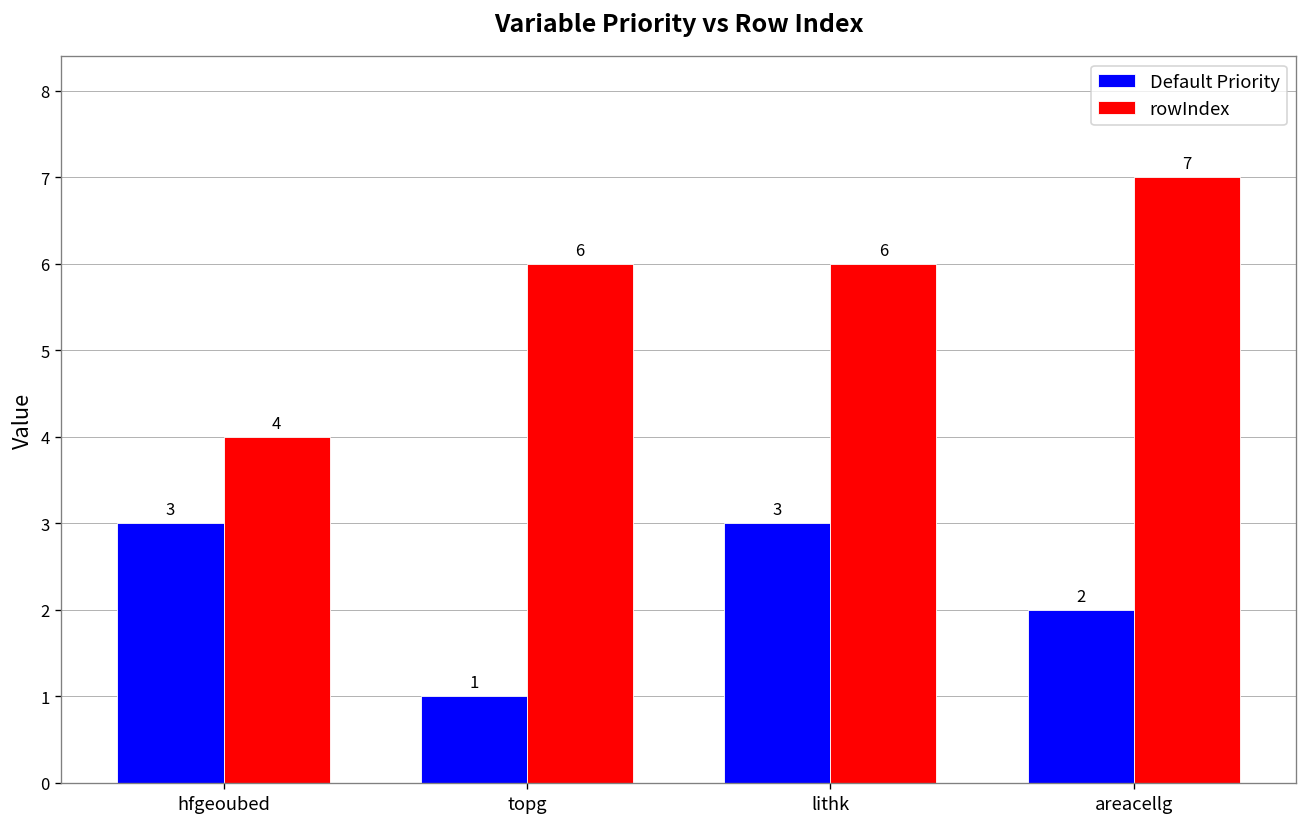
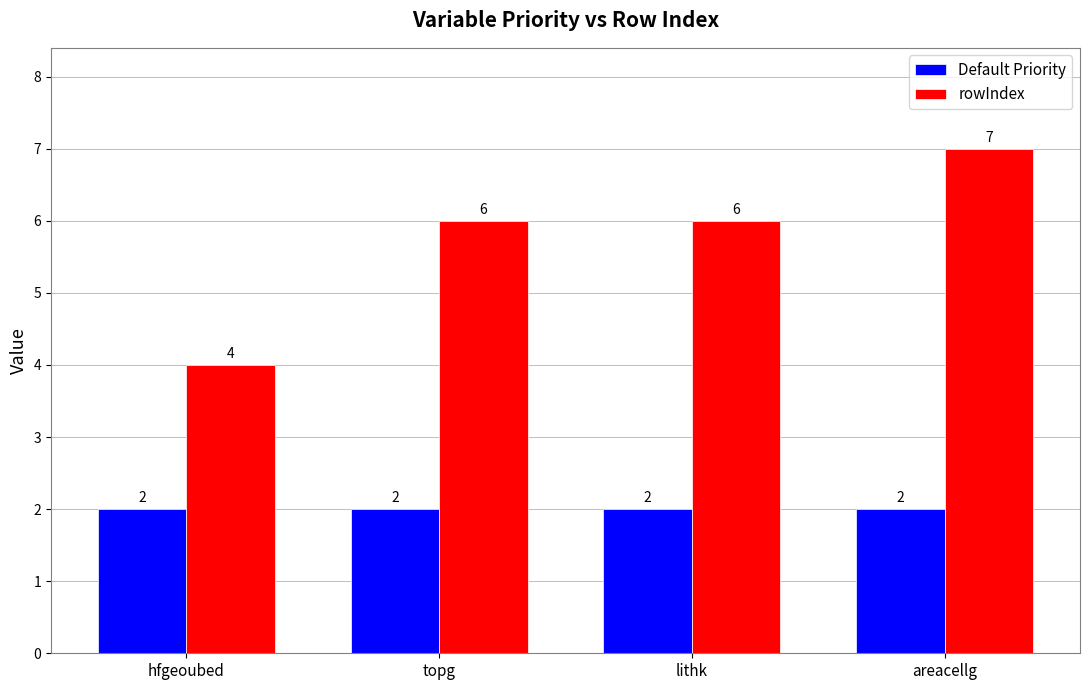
Default Priority, hfgeoubed: 3 -> 2
Default Priority, topg: 1 -> 2
Default Priority, lithk: 3 -> 2
